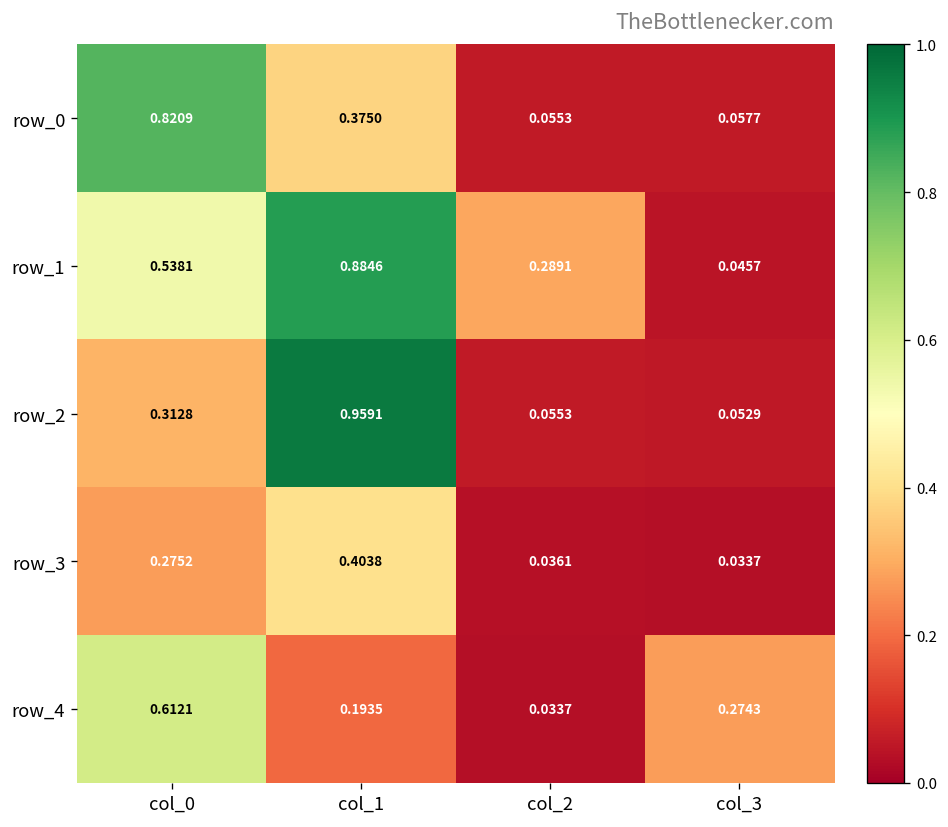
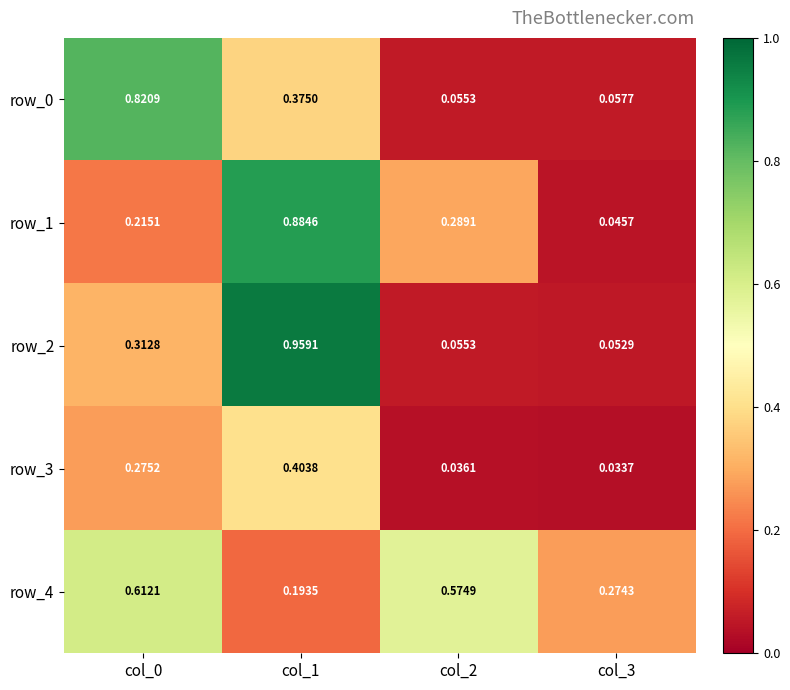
row_1, col_0: 0.5381 -> 0.2151
row_4, col_2: 0.0337 -> 0.5749
